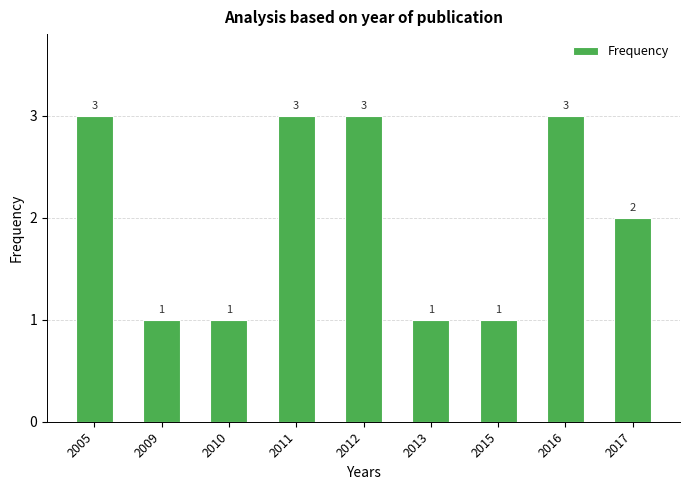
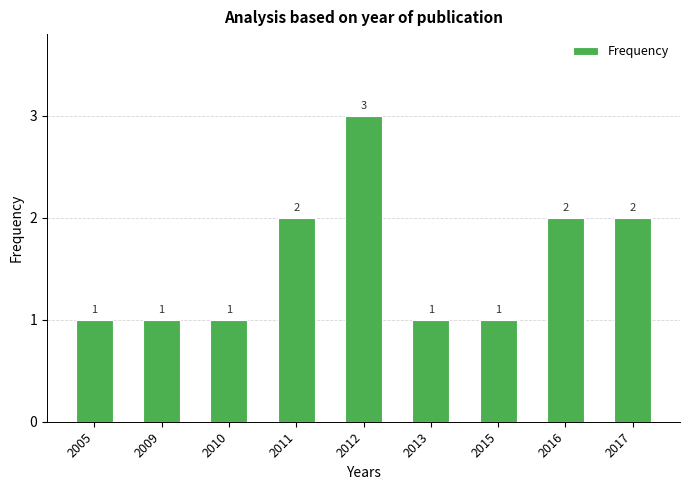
2005: 3 -> 1
2011: 3 -> 2
2016: 3 -> 2
